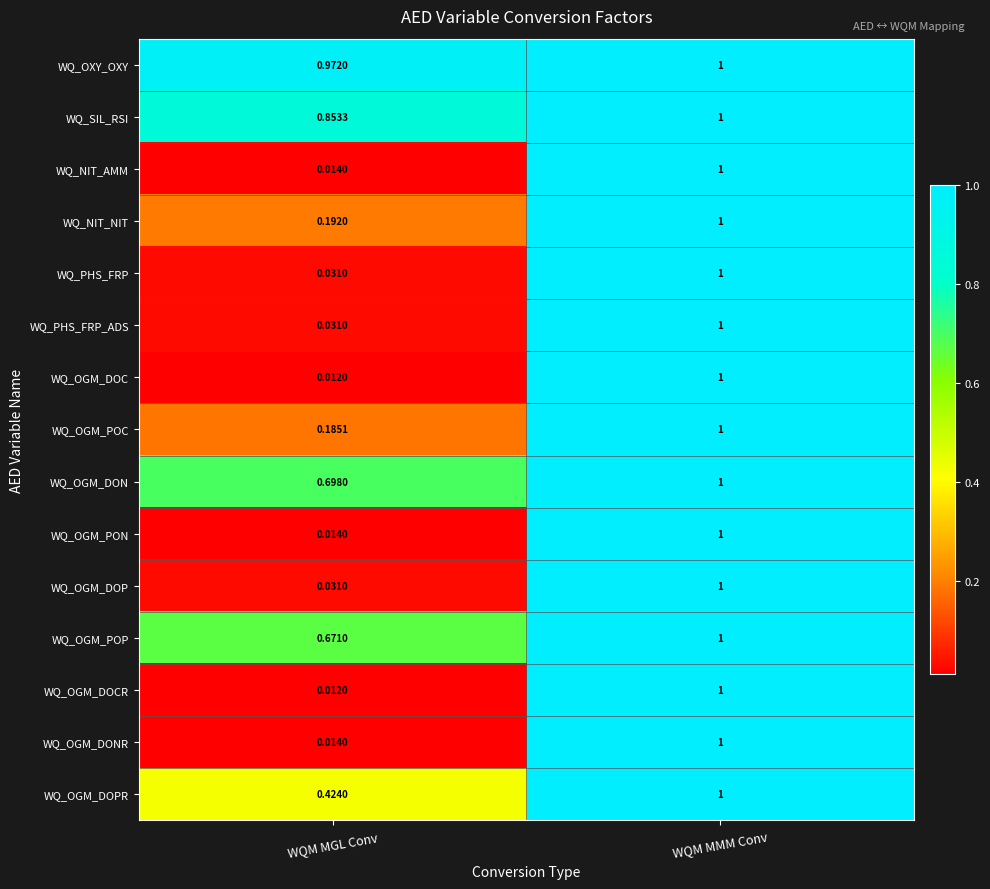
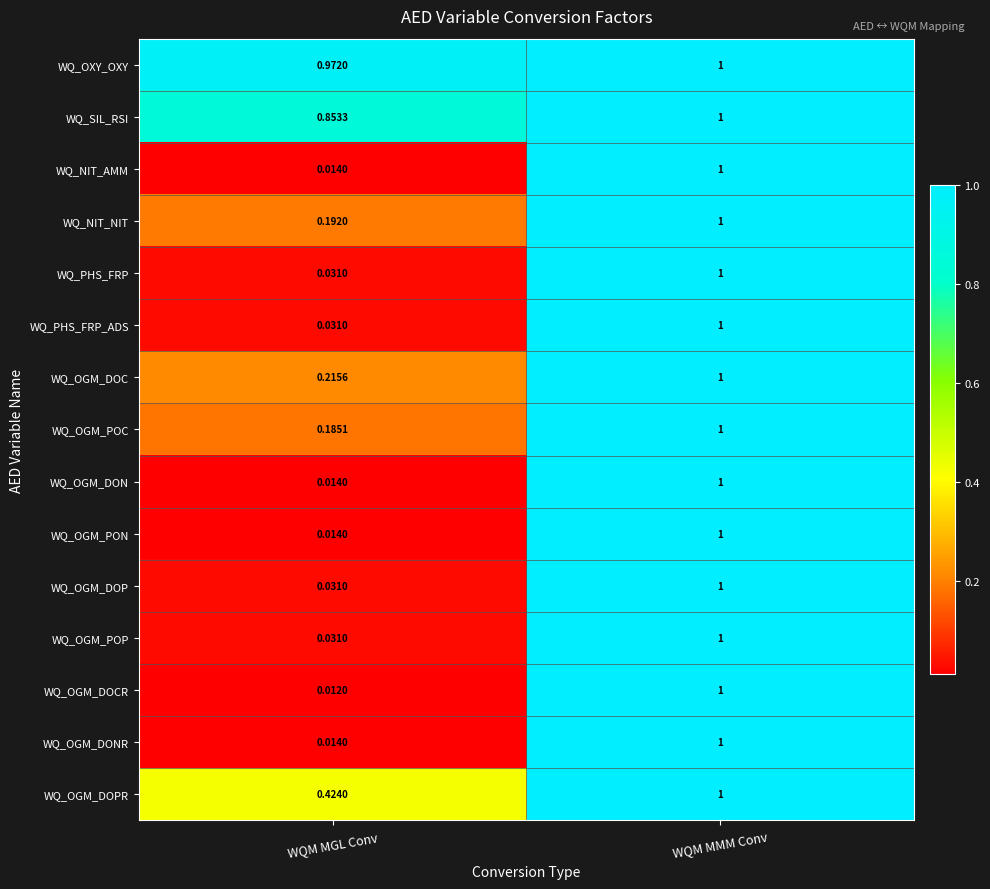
WQ_OGM_DOC, WQM MGL Conv: 0.0120 -> 0.2156
WQ_OGM_DON, WQM MGL Conv: 0.6980 -> 0.0140
WQ_OGM_POP, WQM MGL Conv: 0.6710 -> 0.0310
